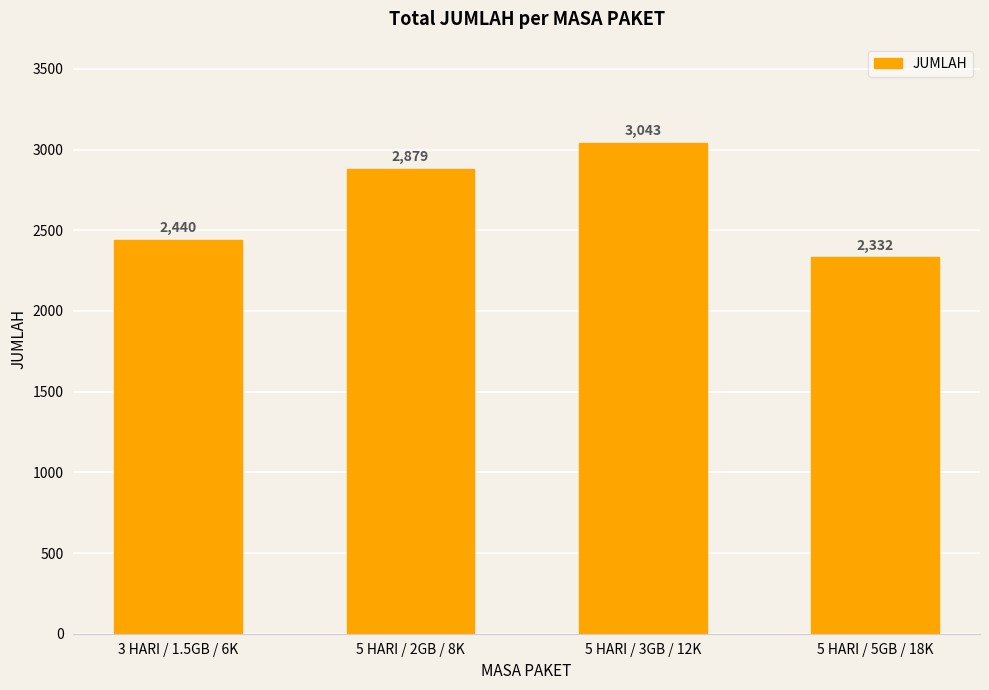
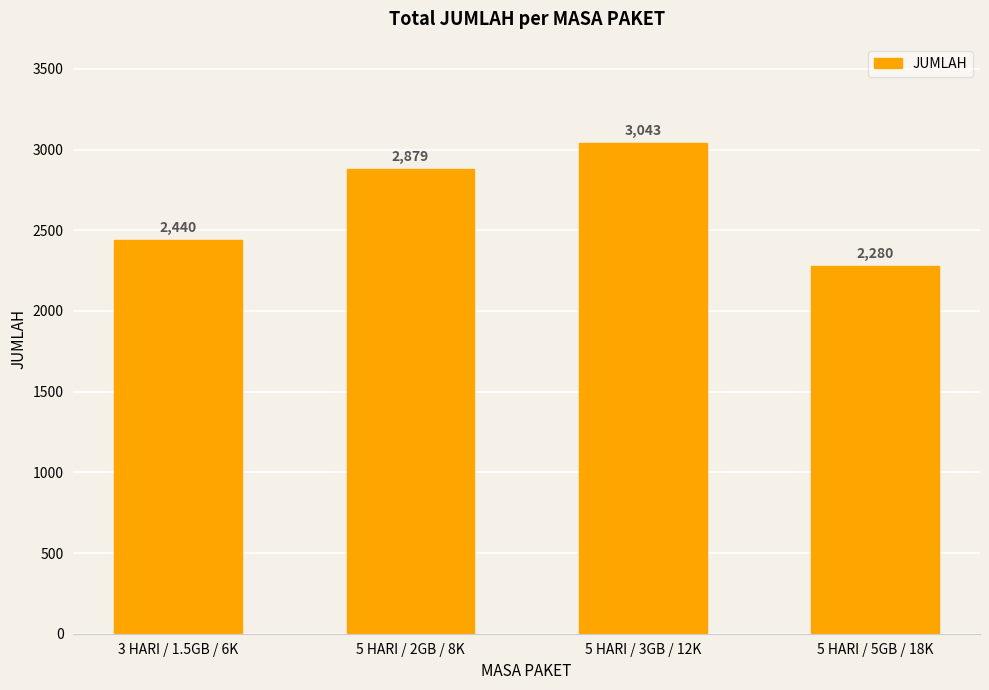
5 HARI / 5GB / 18K: 2,332 -> 2,280
